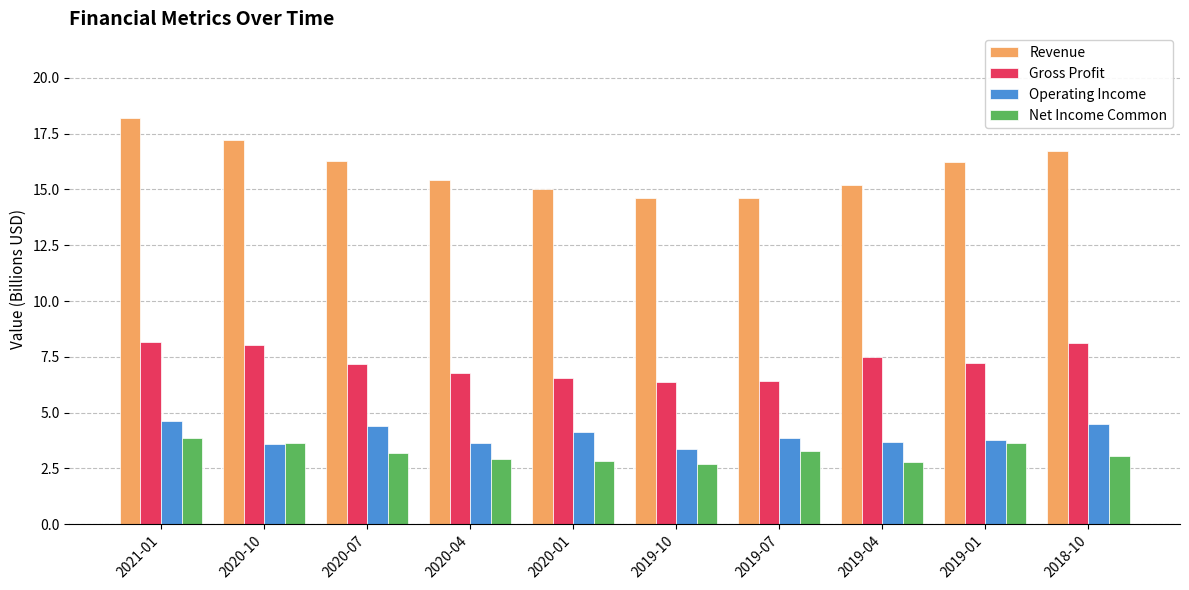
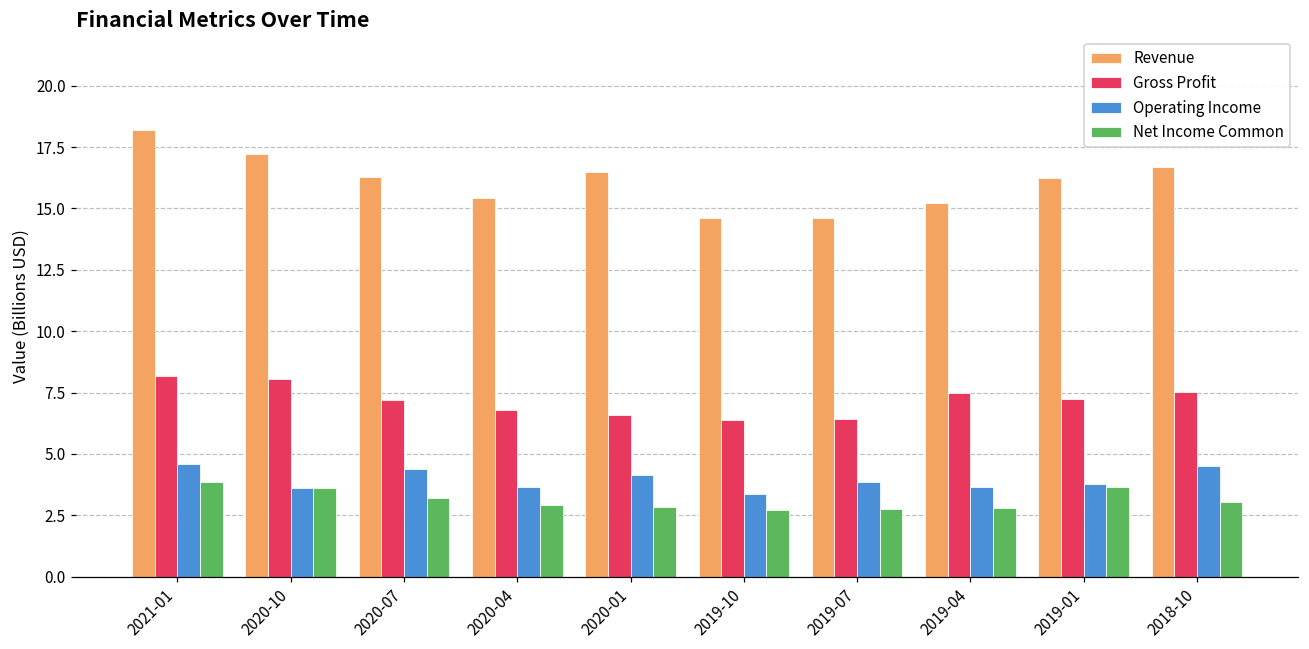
Revenue, 2020-01: 15.0 -> 16.5
Net Income Common, 2019-07: 3.3 -> 2.8
Gross Profit, 2018-10: 8.1 -> 7.5
